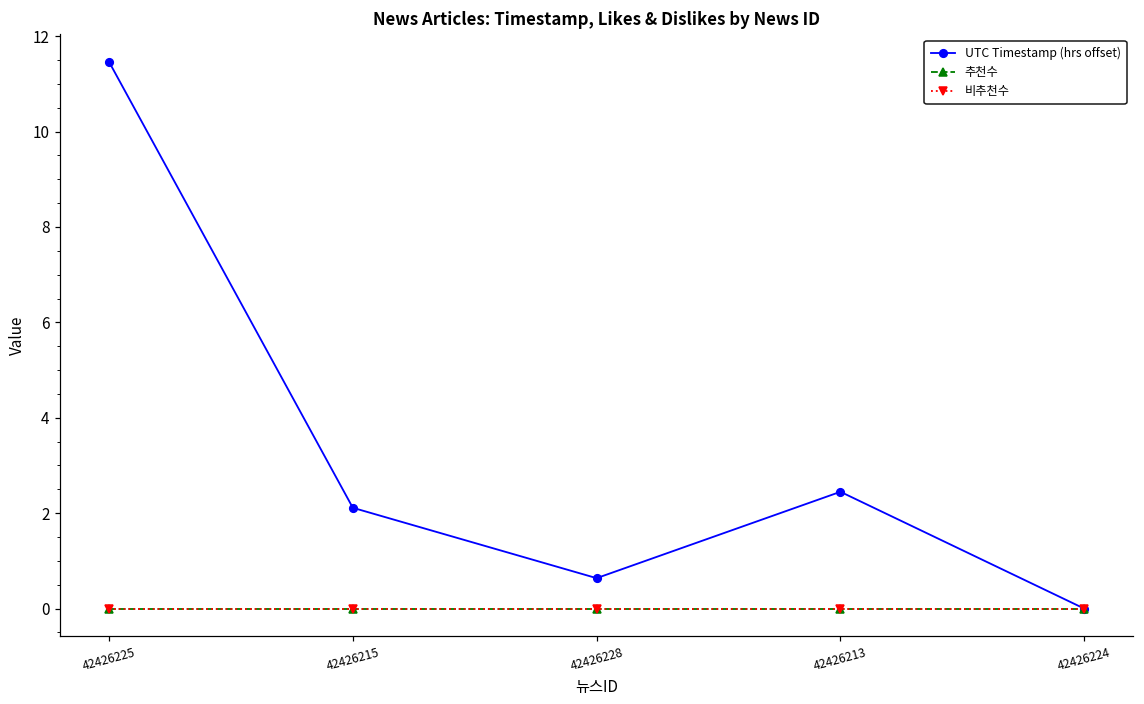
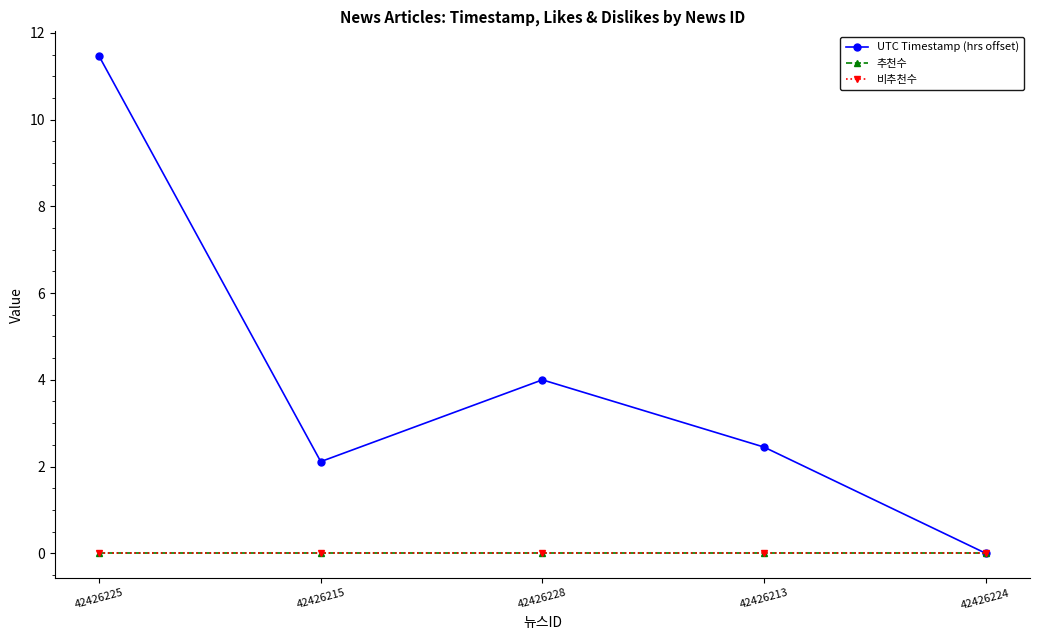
UTC Timestamp (hrs offset), 42426228: 0.6 -> 4.0
